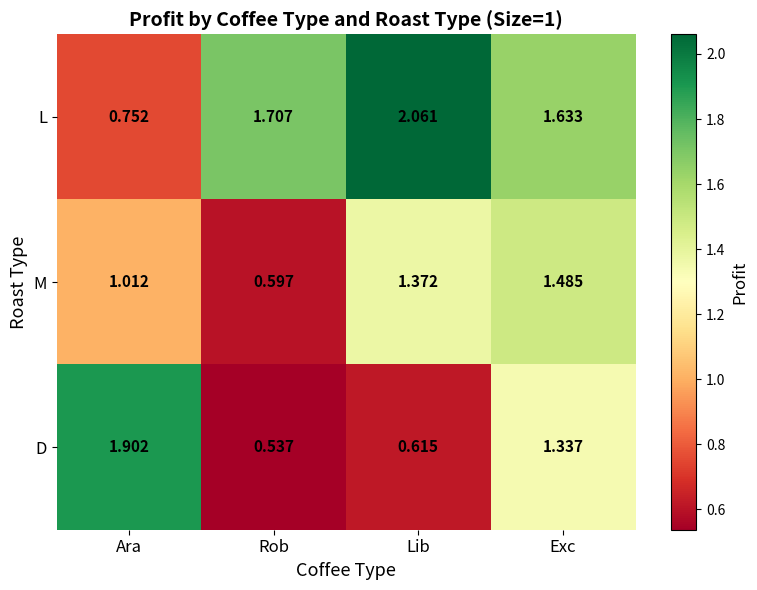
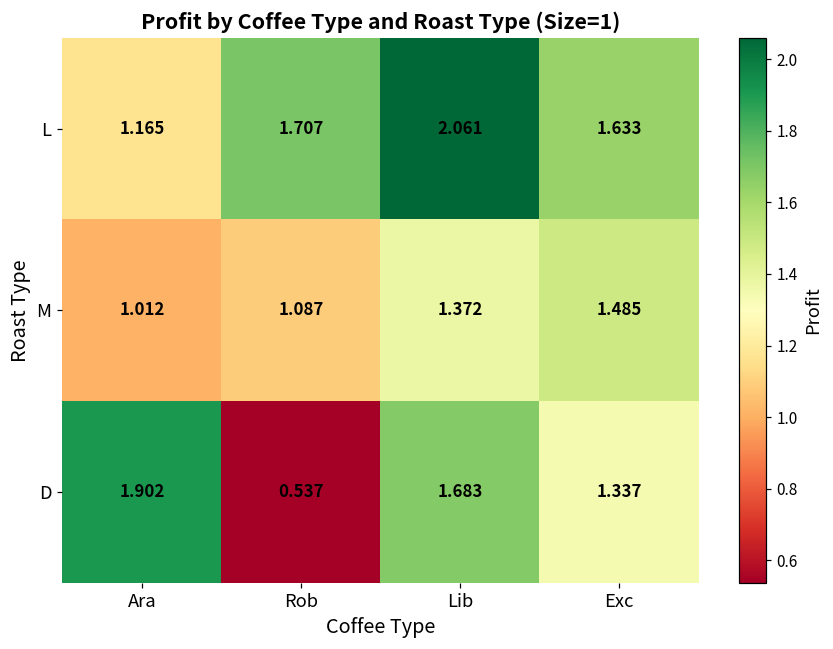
L, Ara: 0.752 -> 1.165
M, Rob: 0.597 -> 1.087
D, Lib: 0.615 -> 1.683
